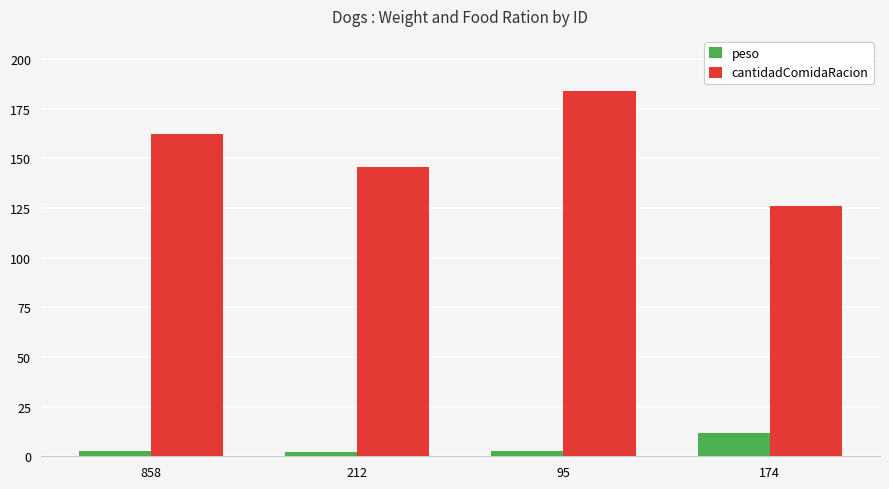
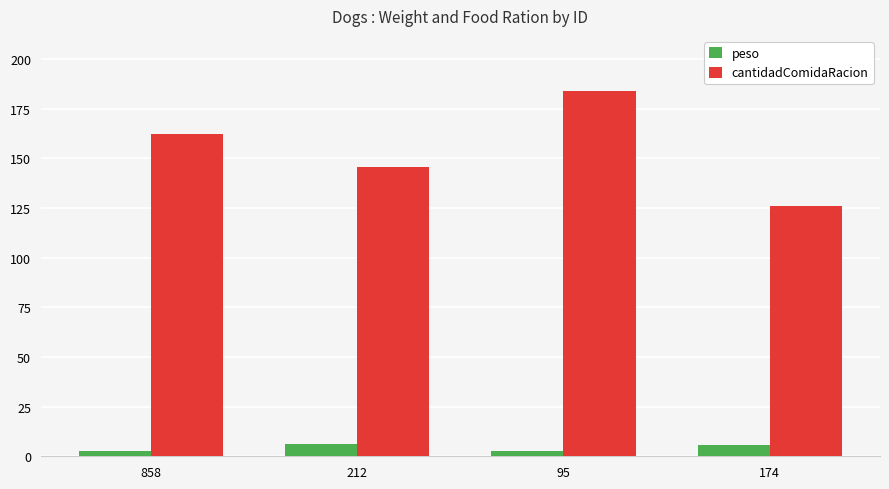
peso, 212: 2 -> 6
peso, 174: 12 -> 5
